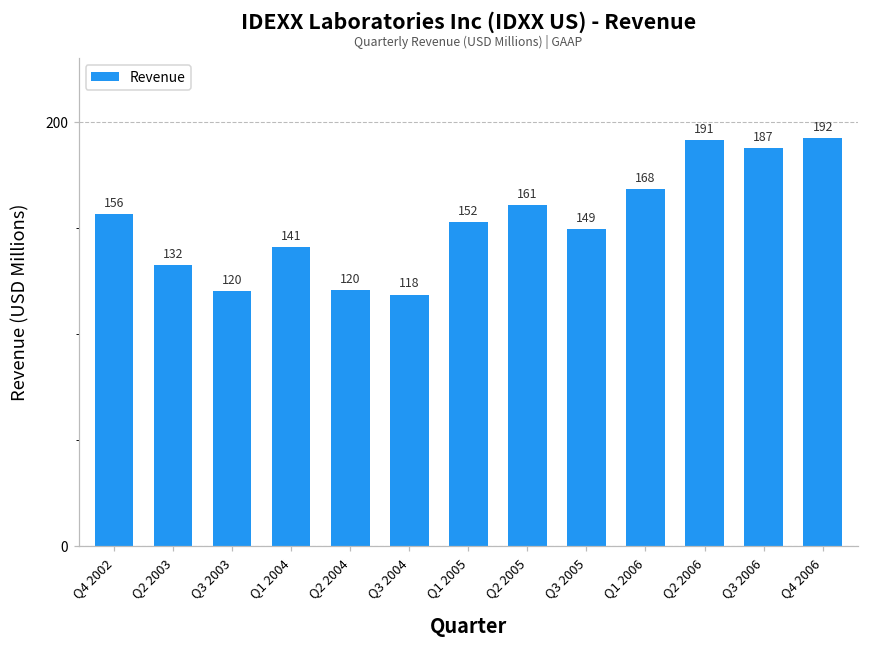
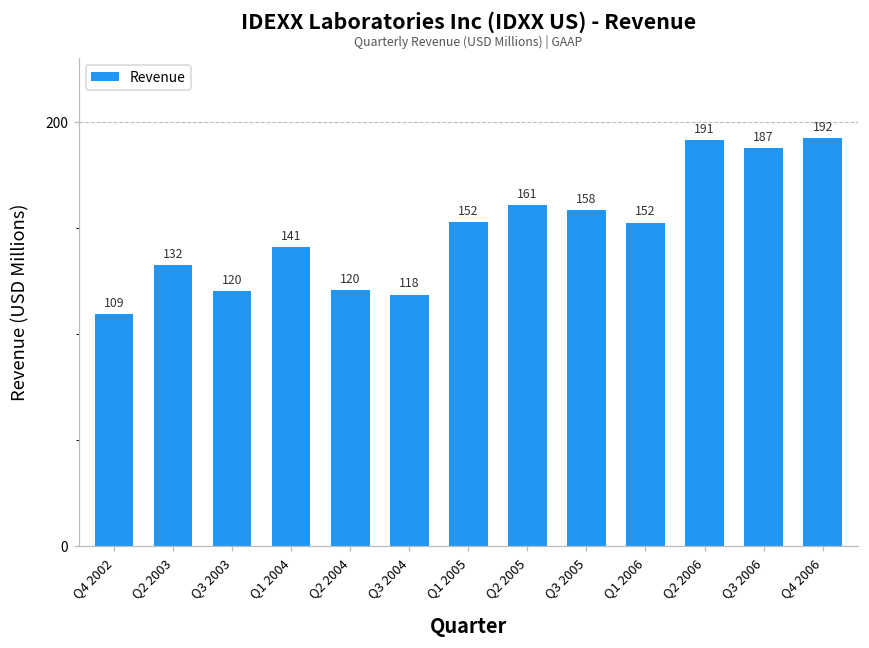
Q4 2002: 156 -> 109
Q3 2005: 149 -> 158
Q1 2006: 168 -> 152
